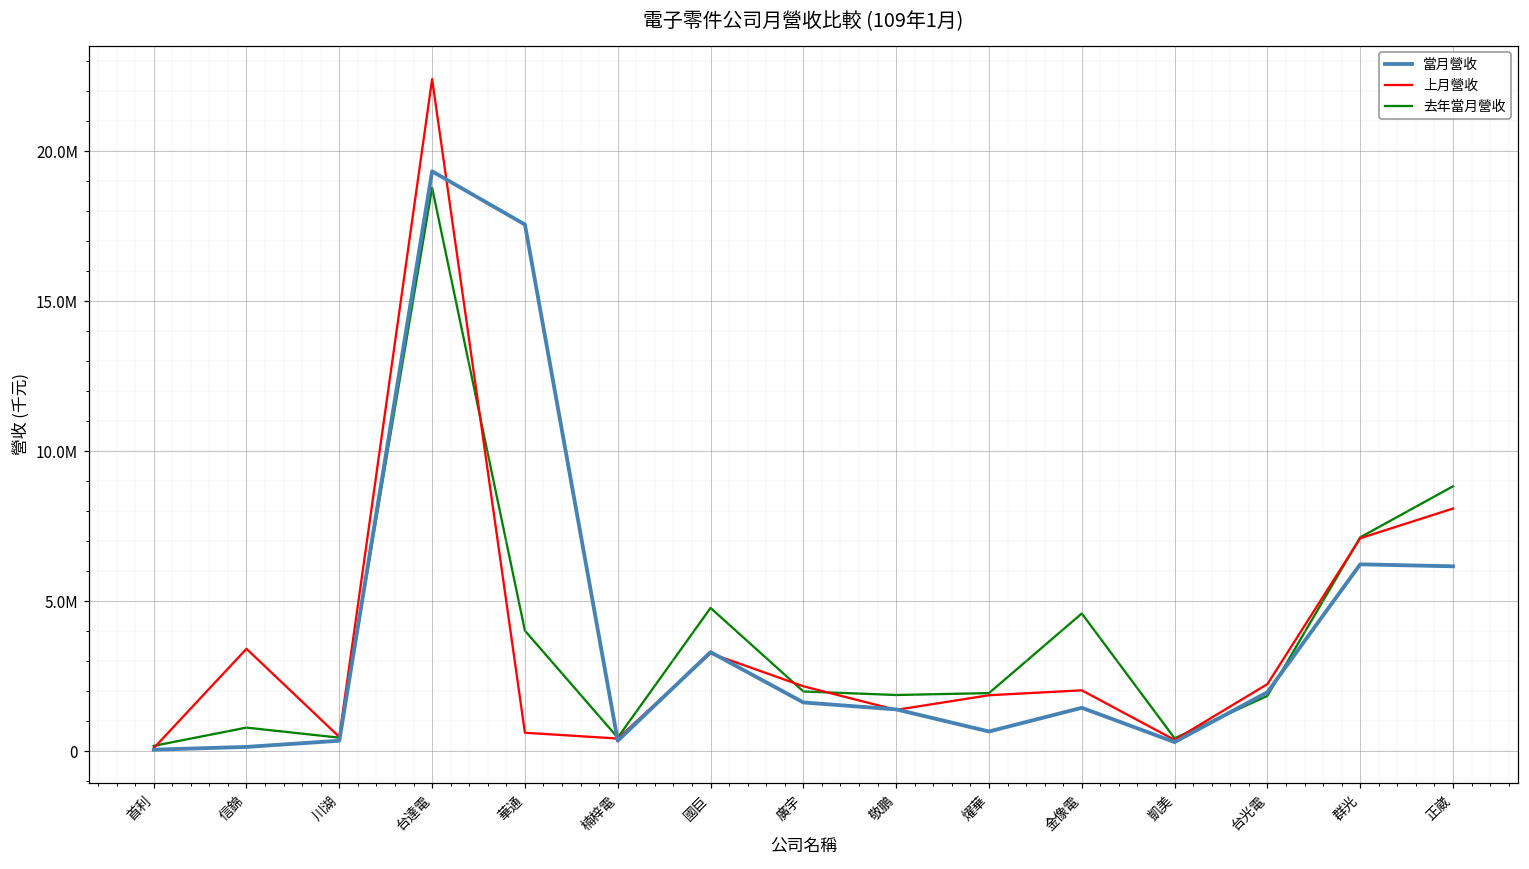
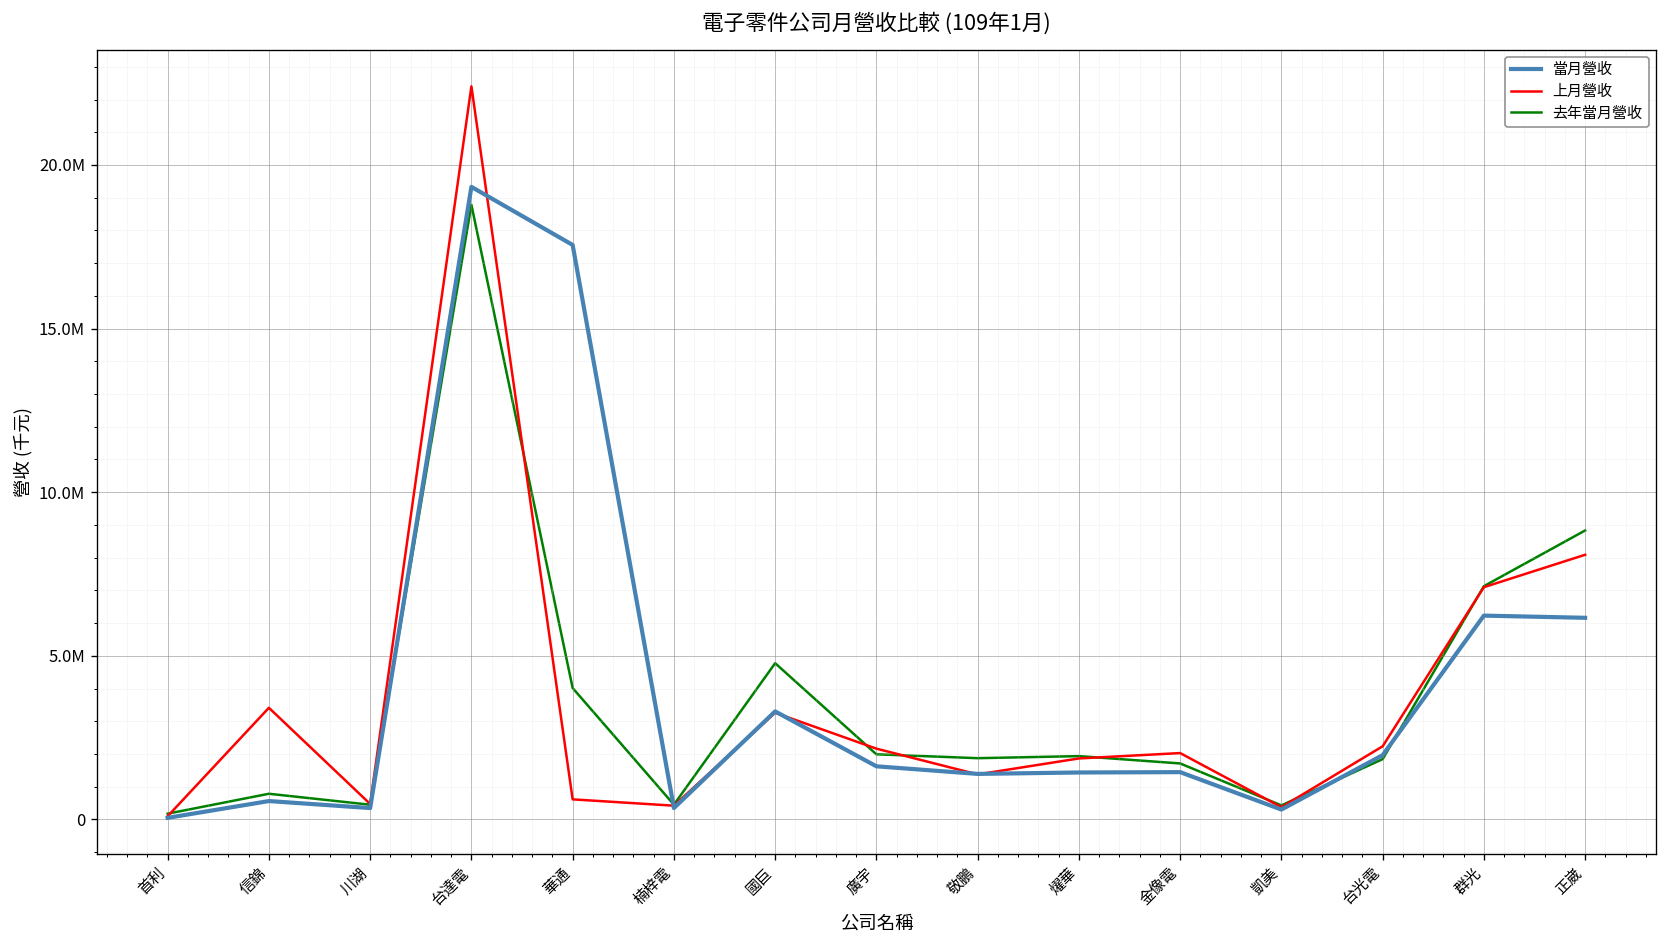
當月營收, 信錦: 100000 -> 600000
當月營收, 燿華: 700000 -> 1400000
去年當月營收, 金像電: 4600000 -> 1700000
